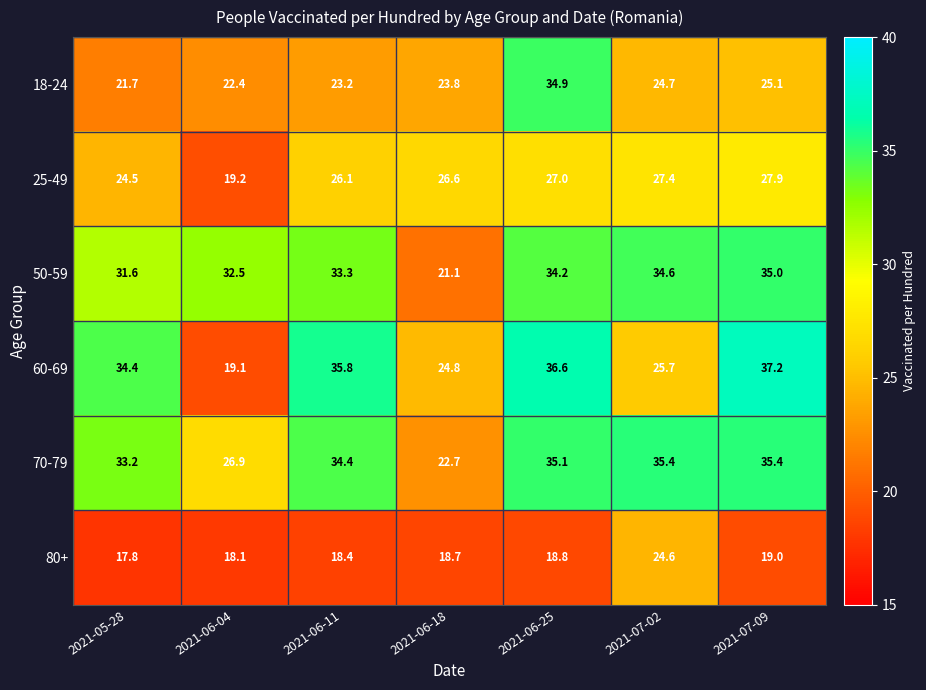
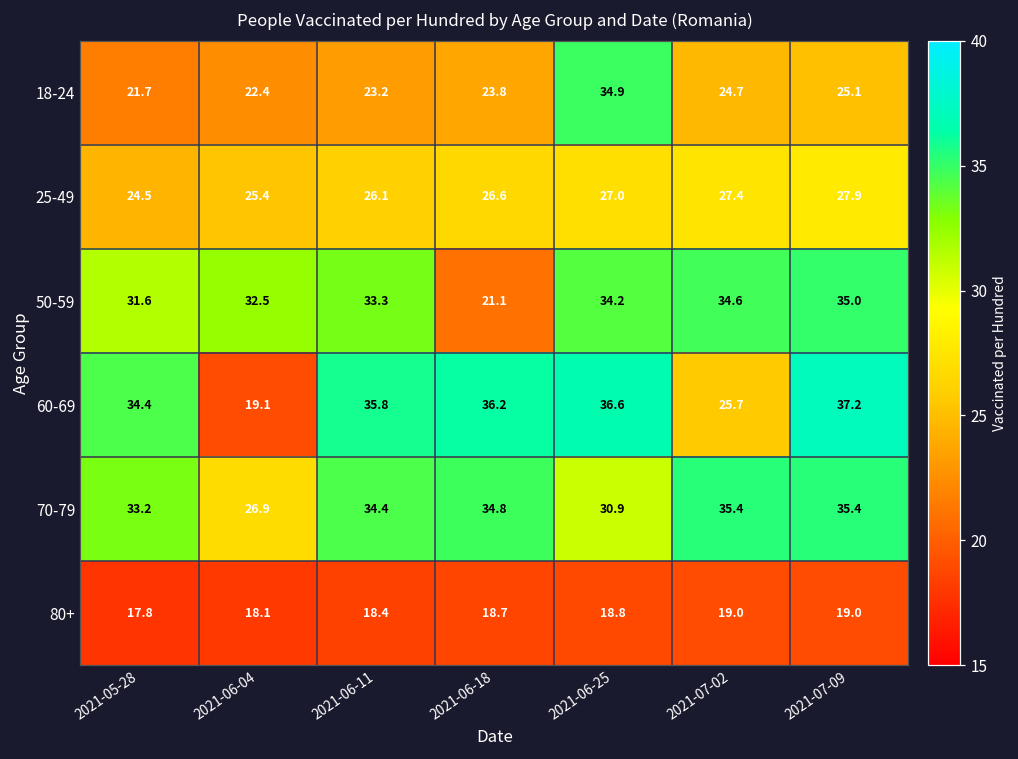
25-49, 2021-06-04: 19.2 -> 25.4
60-69, 2021-06-18: 24.8 -> 36.2
70-79, 2021-06-18: 22.7 -> 34.8
70-79, 2021-06-25: 35.1 -> 30.9
80+, 2021-07-02: 24.6 -> 19.0
